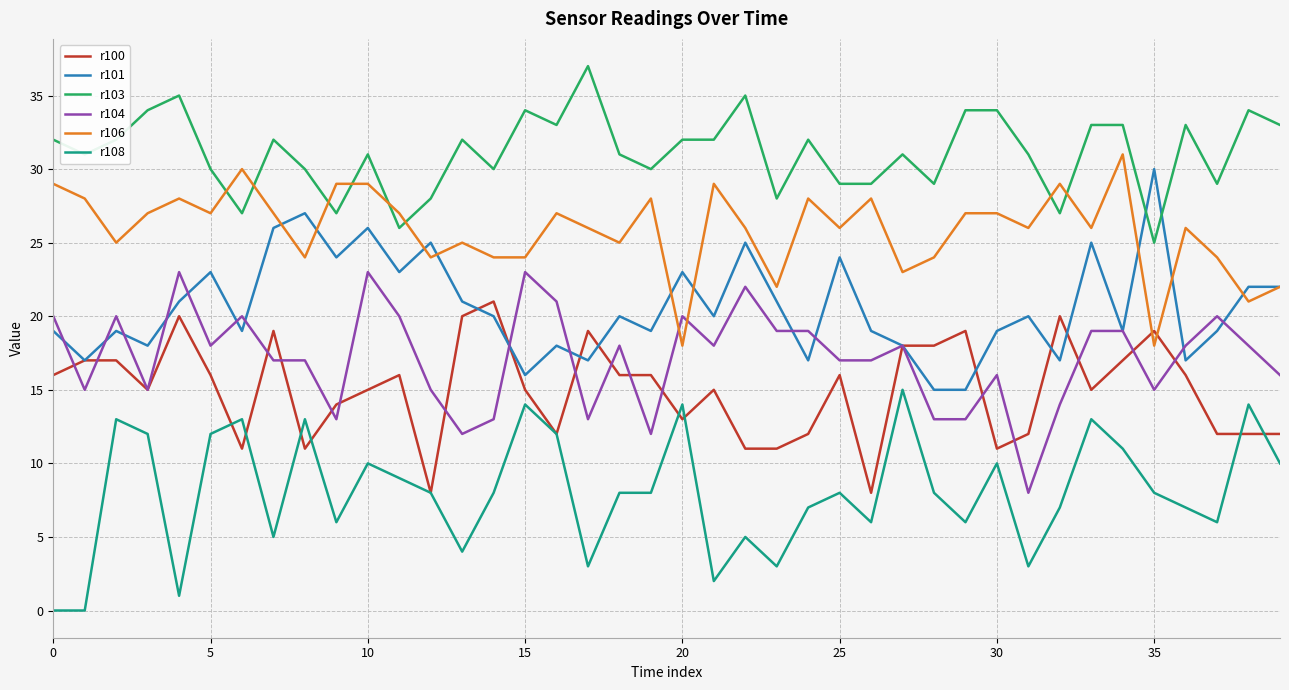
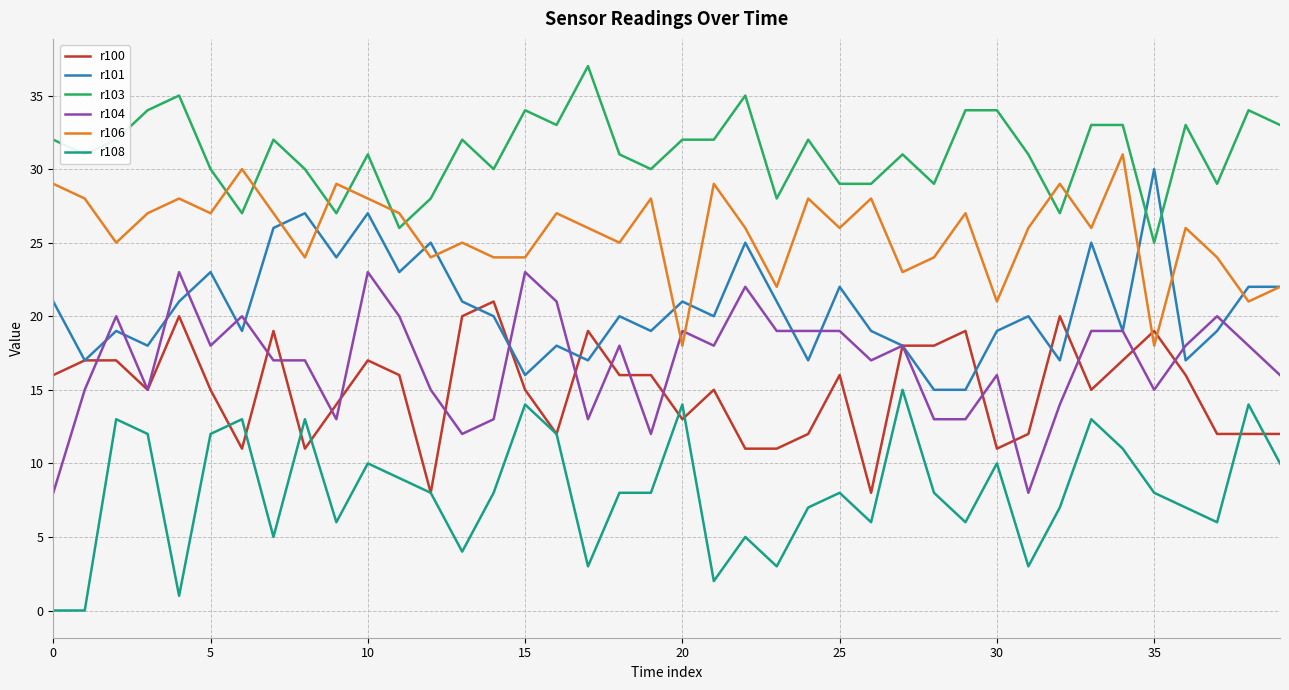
r101, 0: 19 -> 21
r104, 0: 20 -> 8
r100, 5: 16 -> 15
r100, 10: 15 -> 17
r101, 10: 26 -> 27
r106, 10: 29 -> 28
r101, 20: 23 -> 21
r104, 20: 20 -> 19
r101, 25: 24 -> 22
r104, 25: 17 -> 19
r106, 30: 27 -> 21
